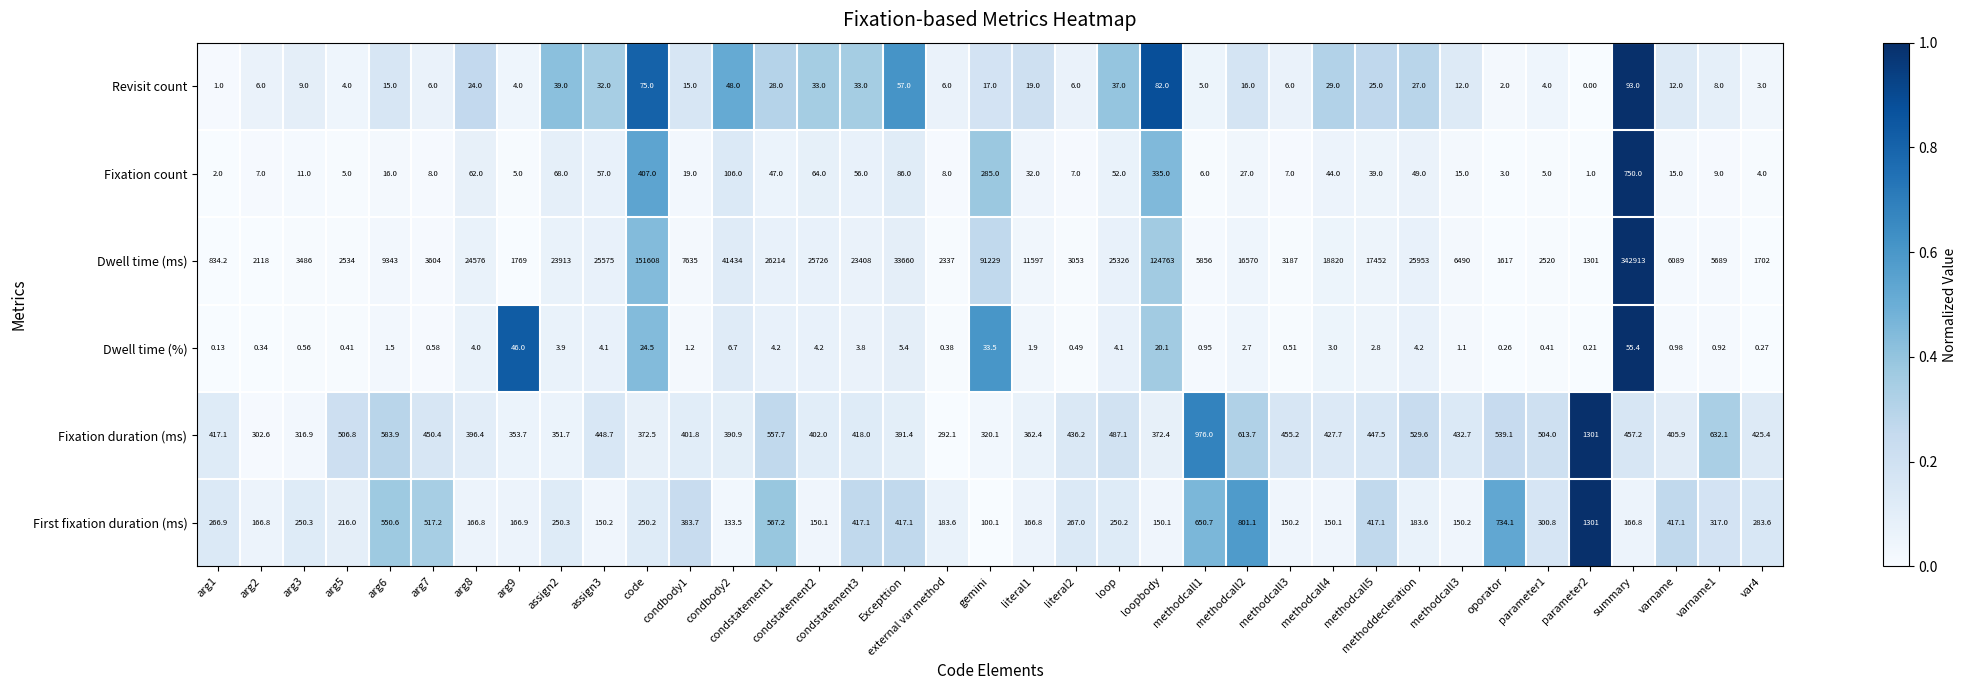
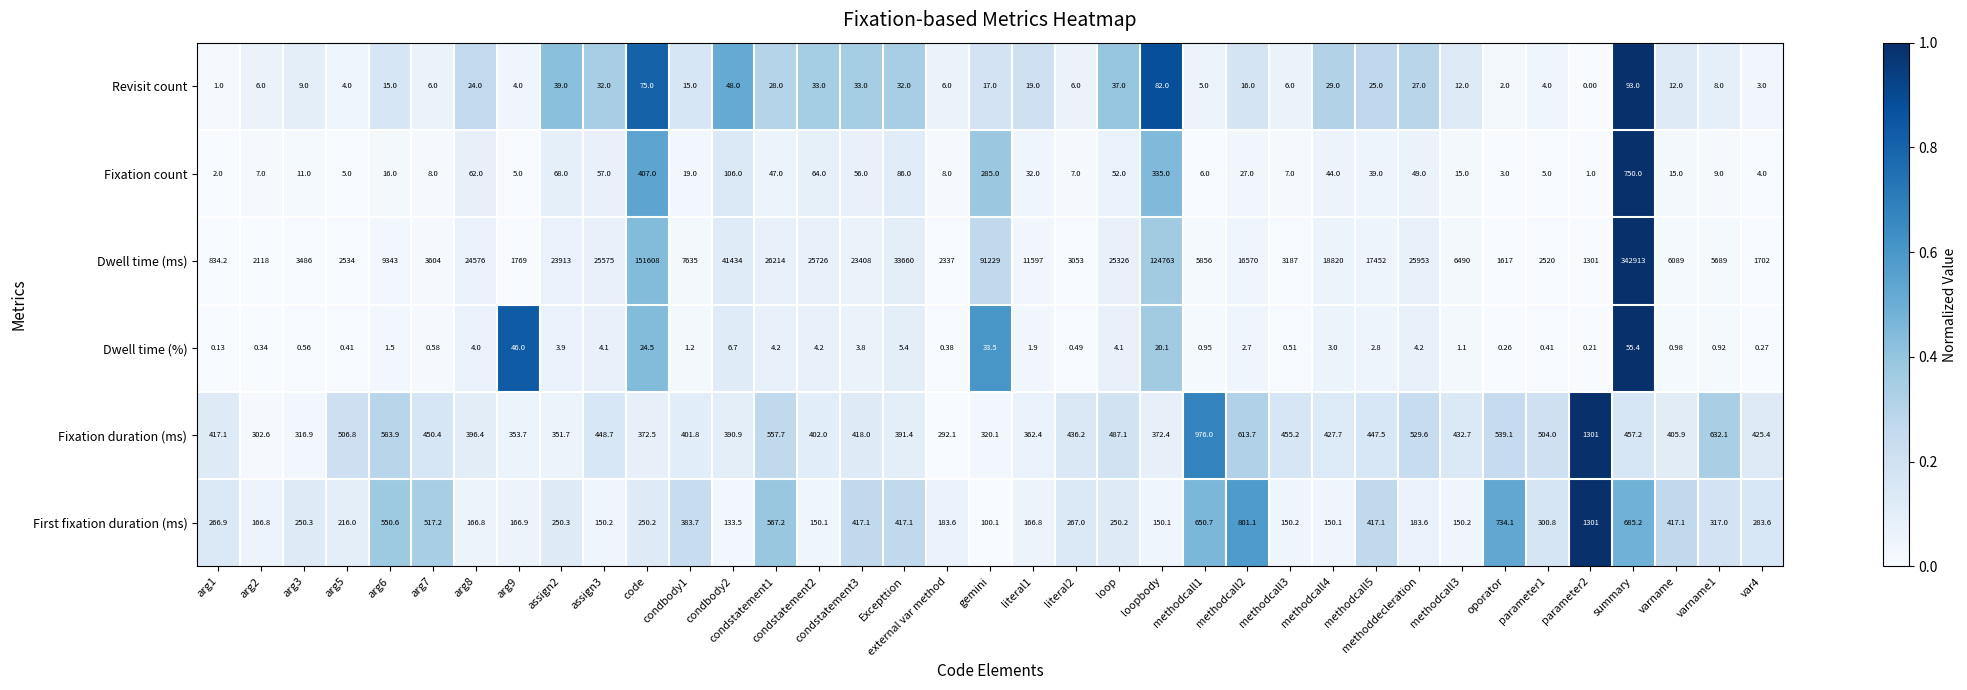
Revisit count, Excepttion: 57.0 -> 32.0
First fixation duration (ms), summary: 166.8 -> 685.2
